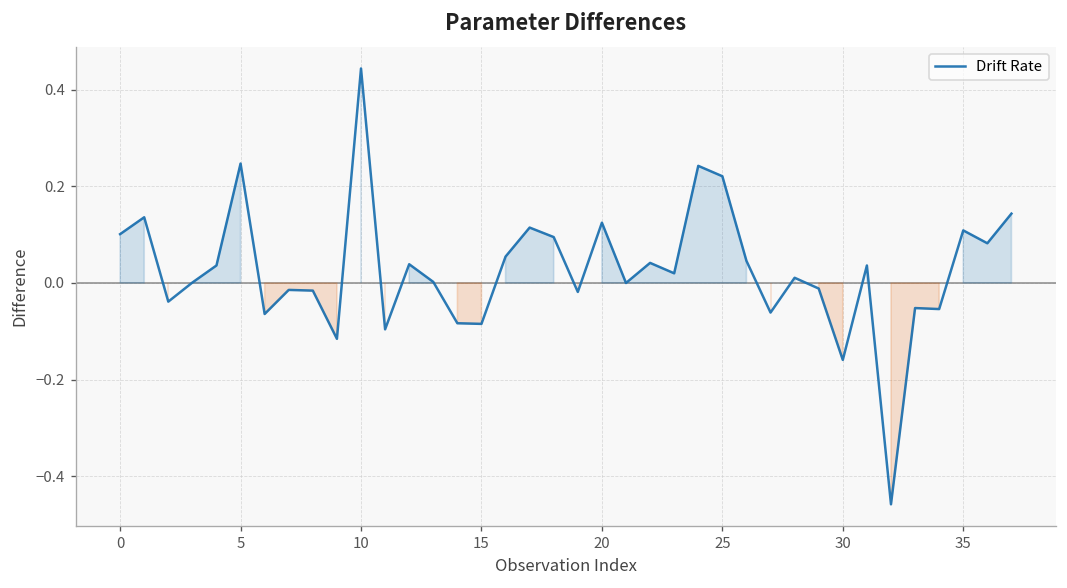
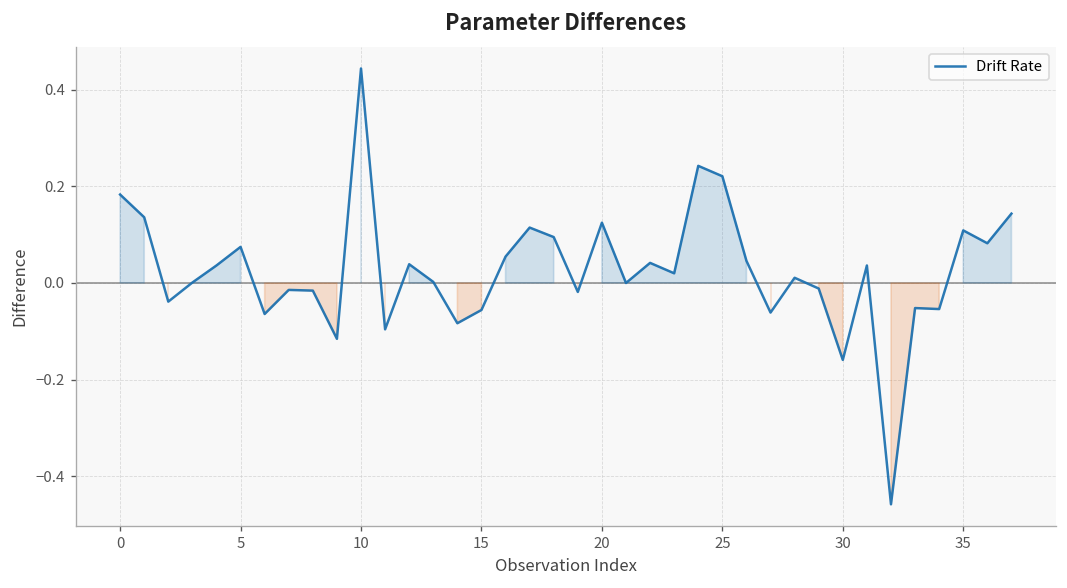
0: 0.10 -> 0.18
5: 0.25 -> 0.07
15: -0.08 -> -0.06
